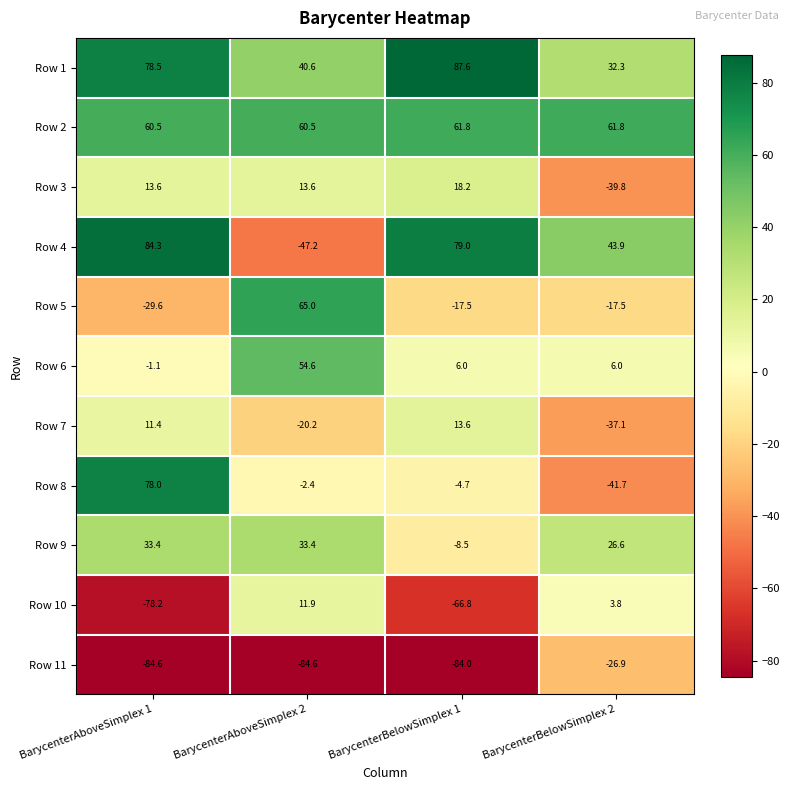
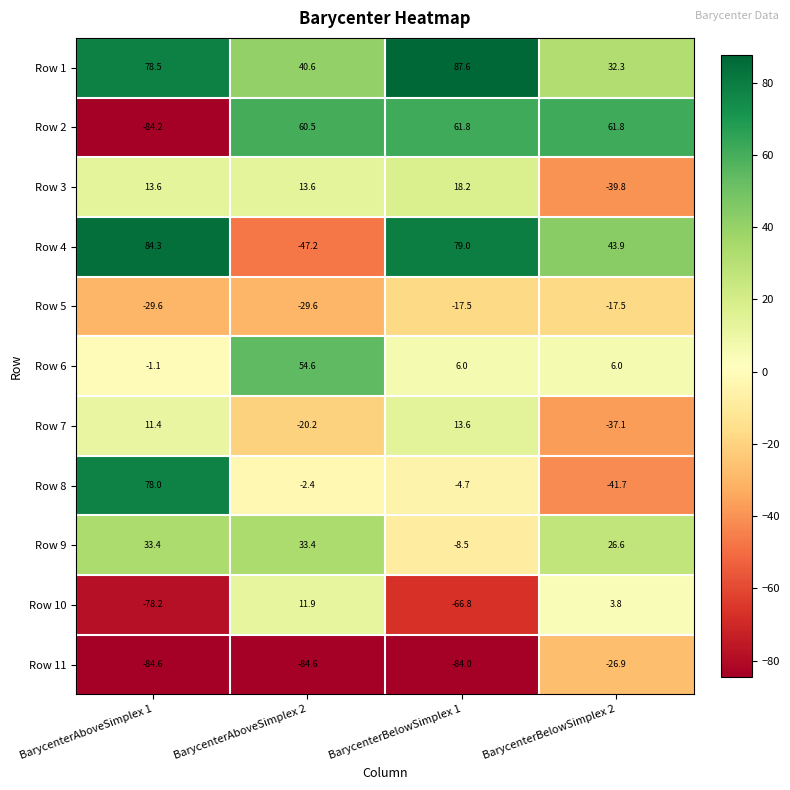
Row 2, BarycenterAboveSimplex 1: 60.5 -> -84.2
Row 5, BarycenterAboveSimplex 2: 65.0 -> -29.6
